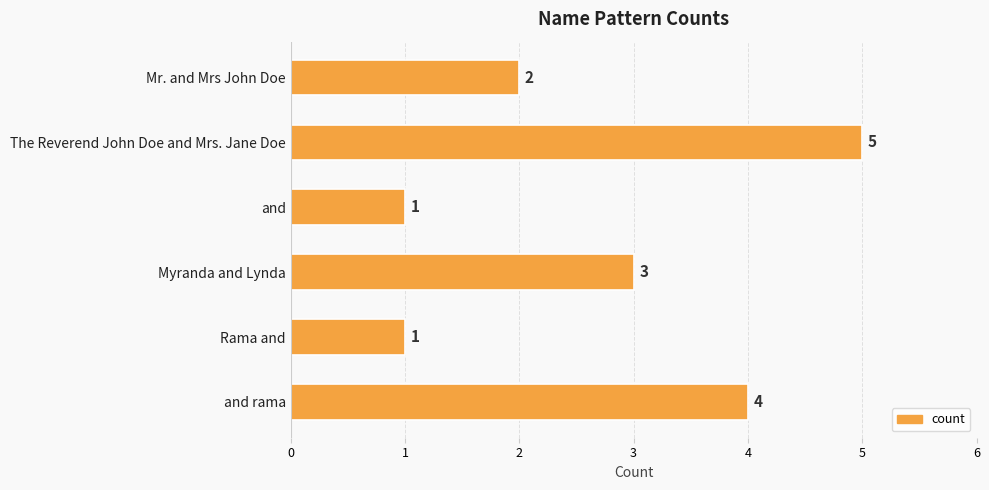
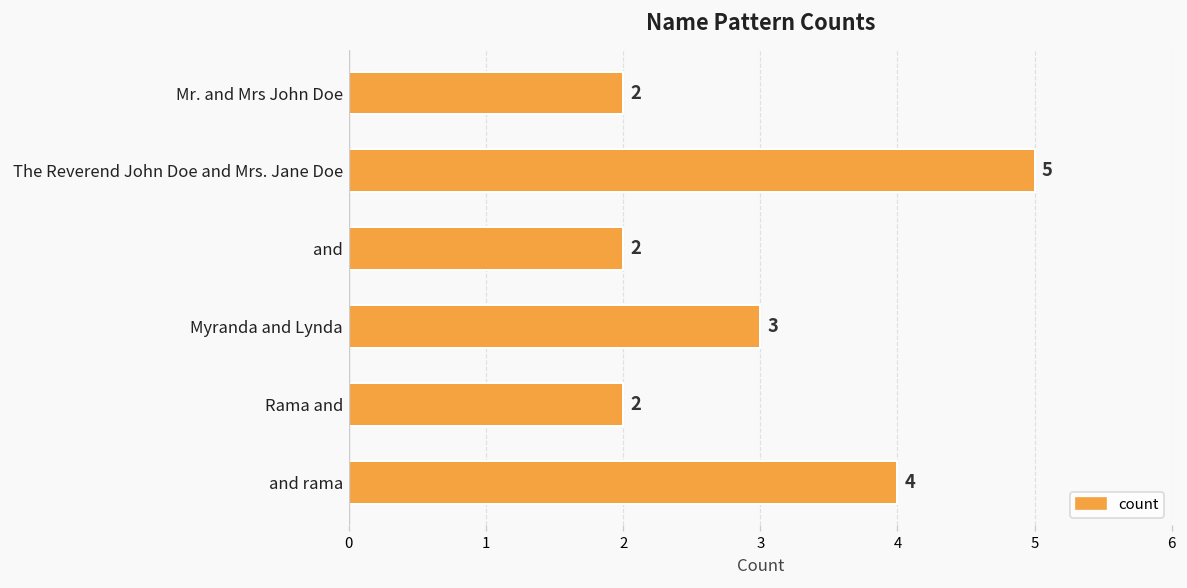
and: 1 -> 2
Rama and: 1 -> 2
